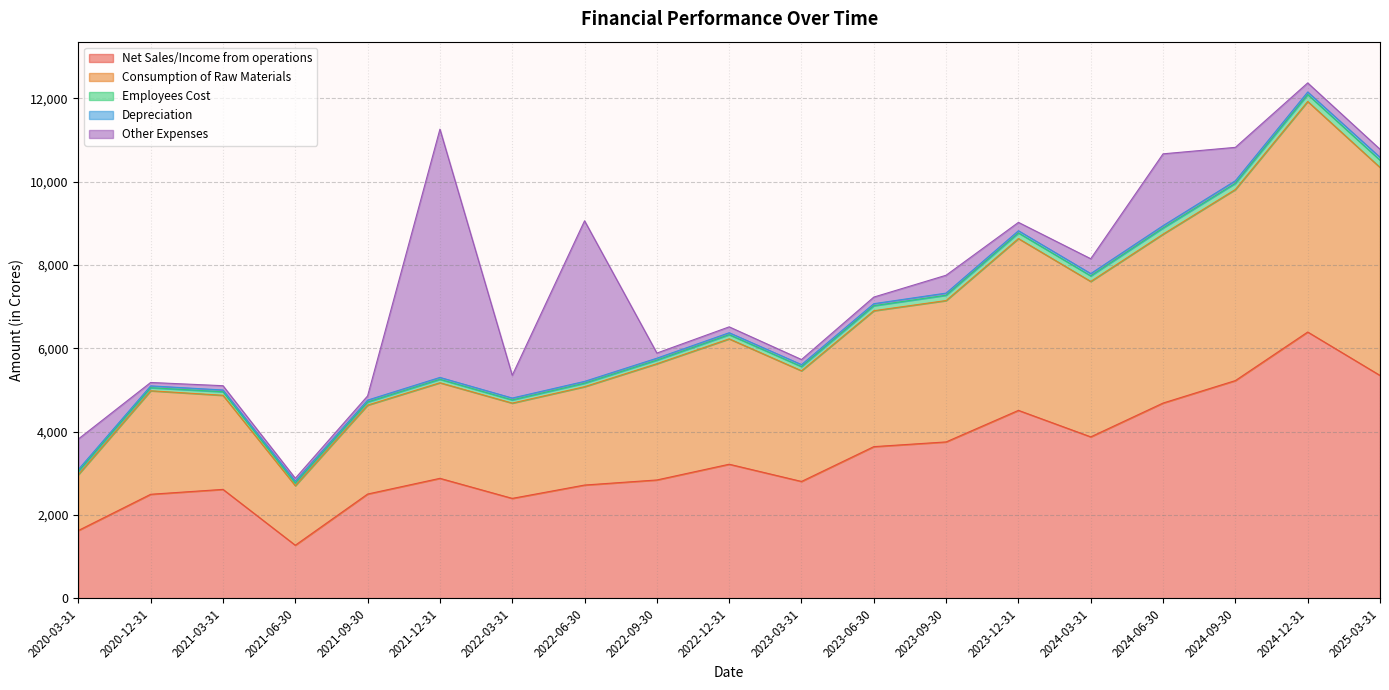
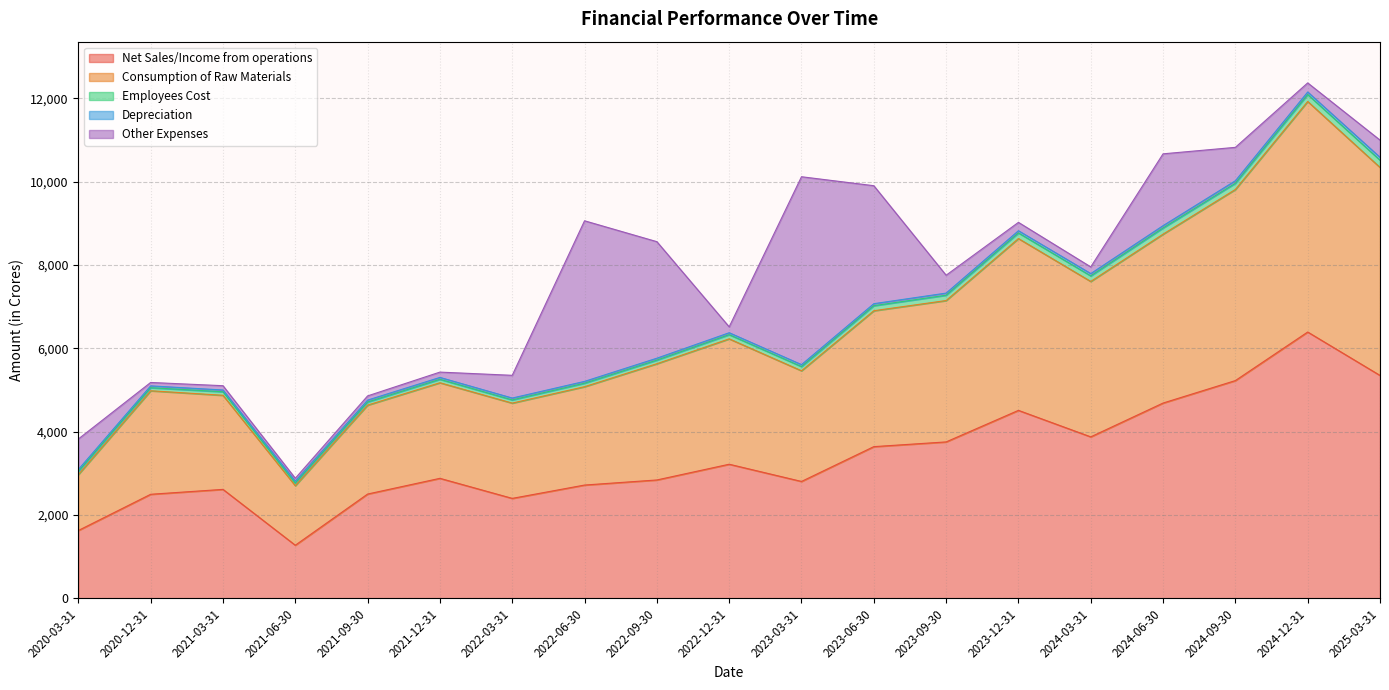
Other Expenses, 2021-12-31: 6,000 -> 100
Other Expenses, 2022-09-30: 100 -> 2,800
Other Expenses, 2023-03-31: 100 -> 4,500
Other Expenses, 2023-06-30: 200 -> 2,800
Other Expenses, 2024-03-31: 400 -> 200
Other Expenses, 2025-03-31: 200 -> 400
